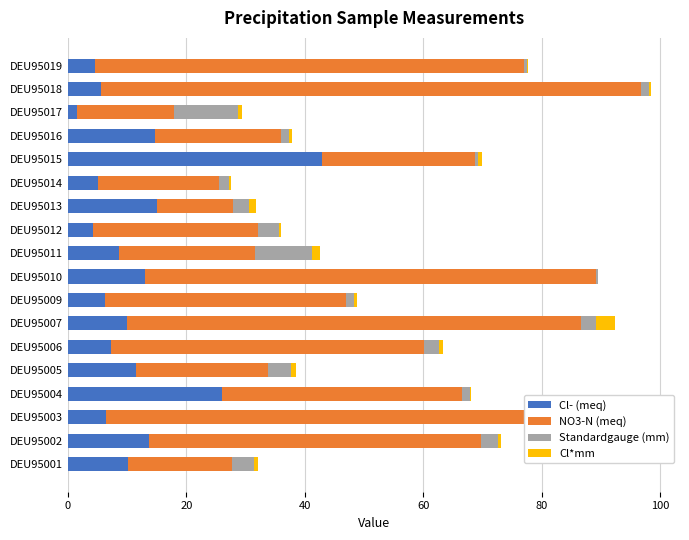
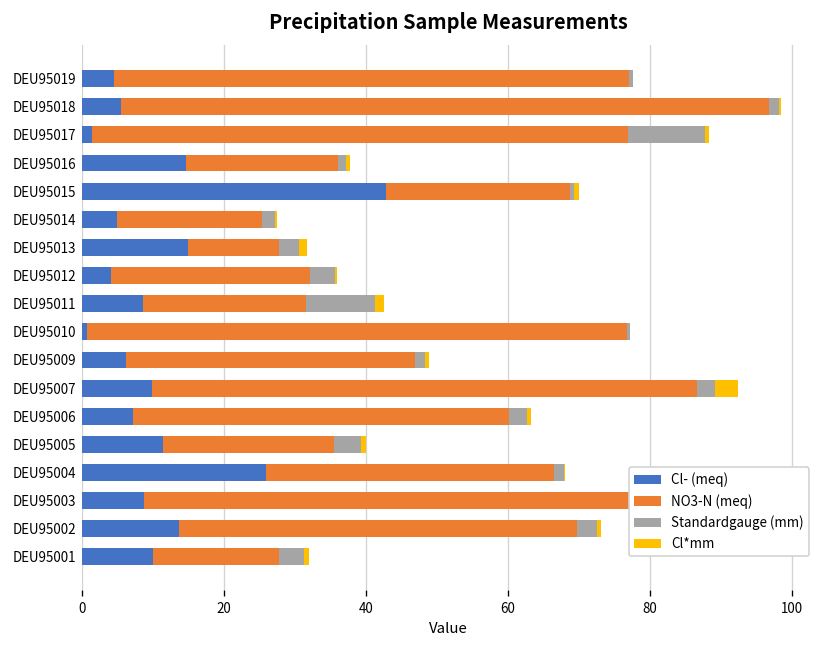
NO3-N (meq), DEU95017: 16 -> 75
Cl- (meq), DEU95010: 13 -> 1
NO3-N (meq), DEU95005: 22 -> 24
Cl- (meq), DEU95003: 6 -> 9
